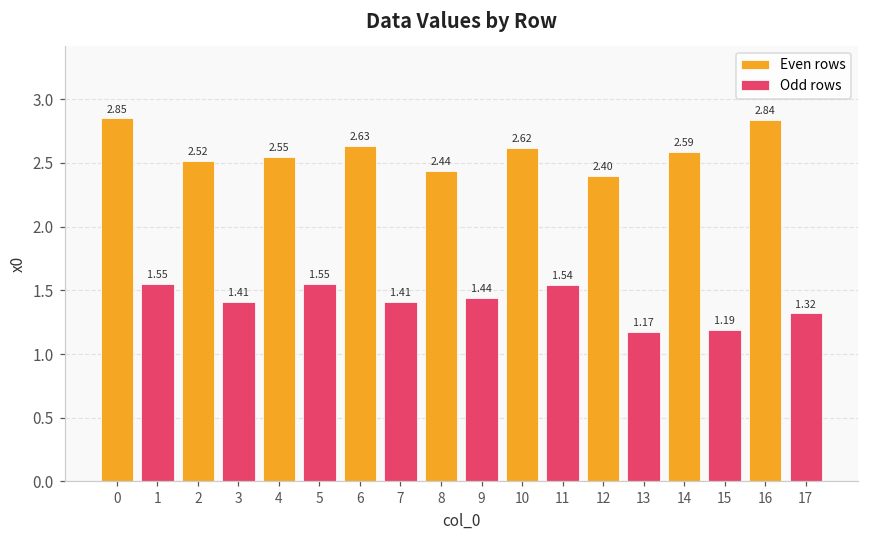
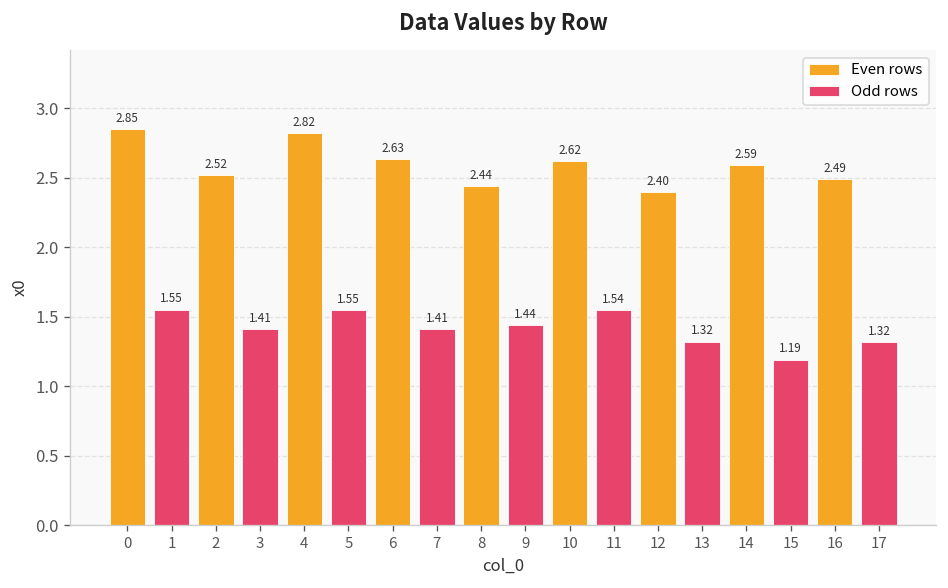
Even rows, 4: 2.55 -> 2.82
Odd rows, 13: 1.17 -> 1.32
Even rows, 16: 2.84 -> 2.49
